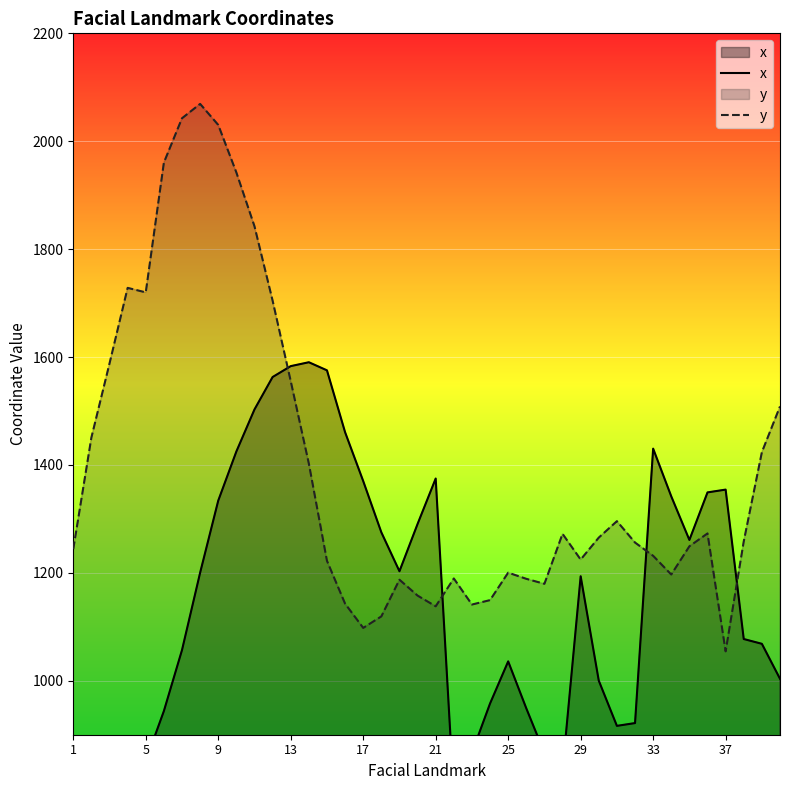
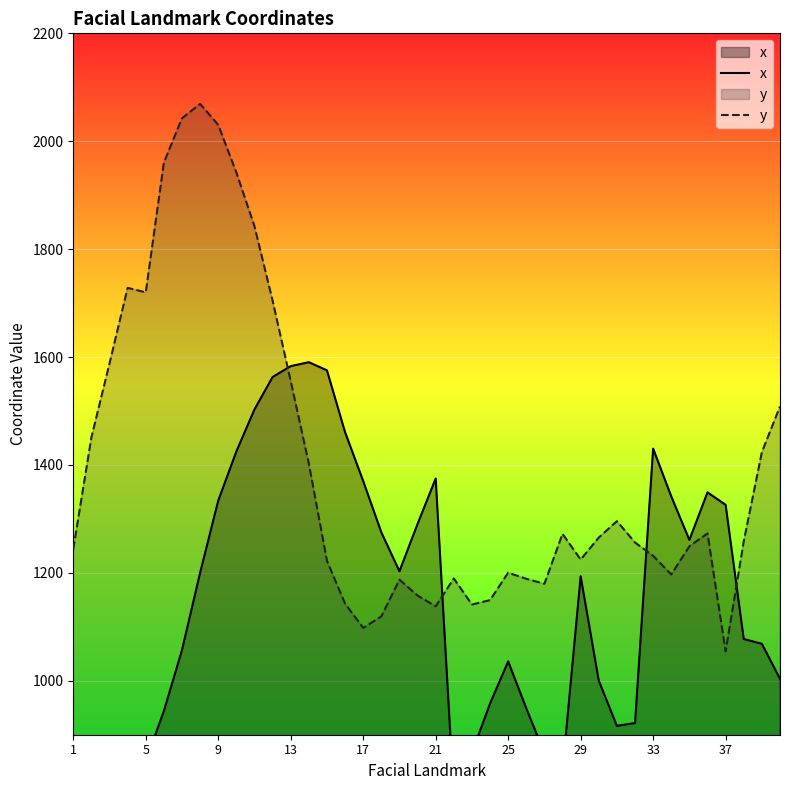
x, 37: 1350 -> 1330
